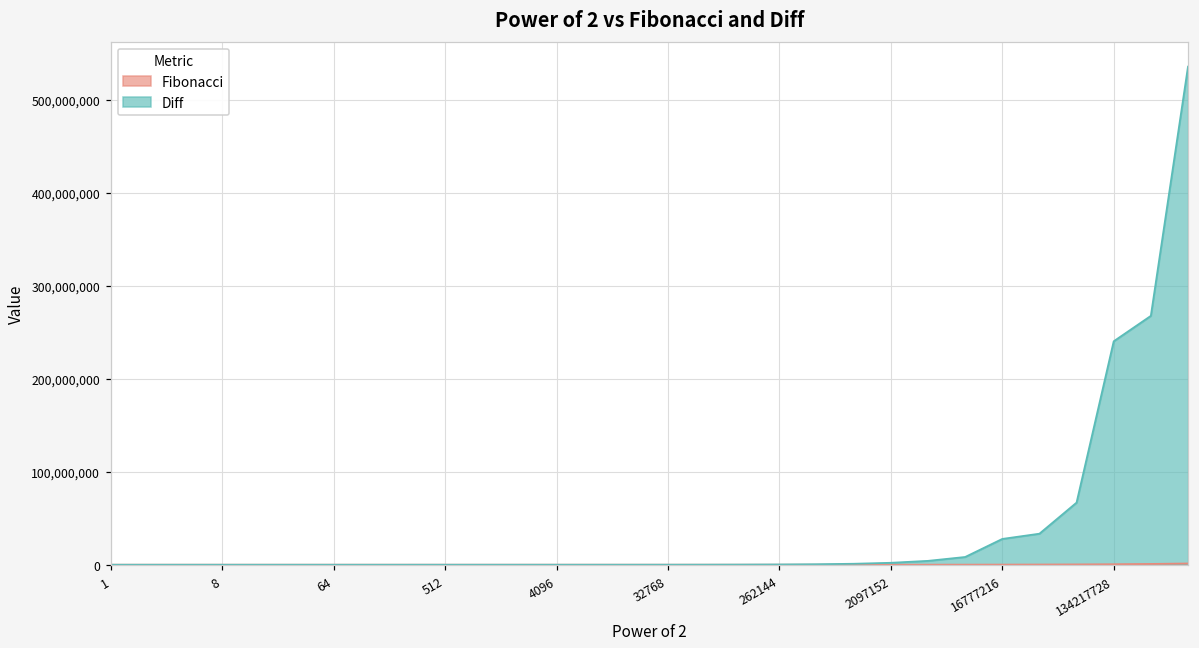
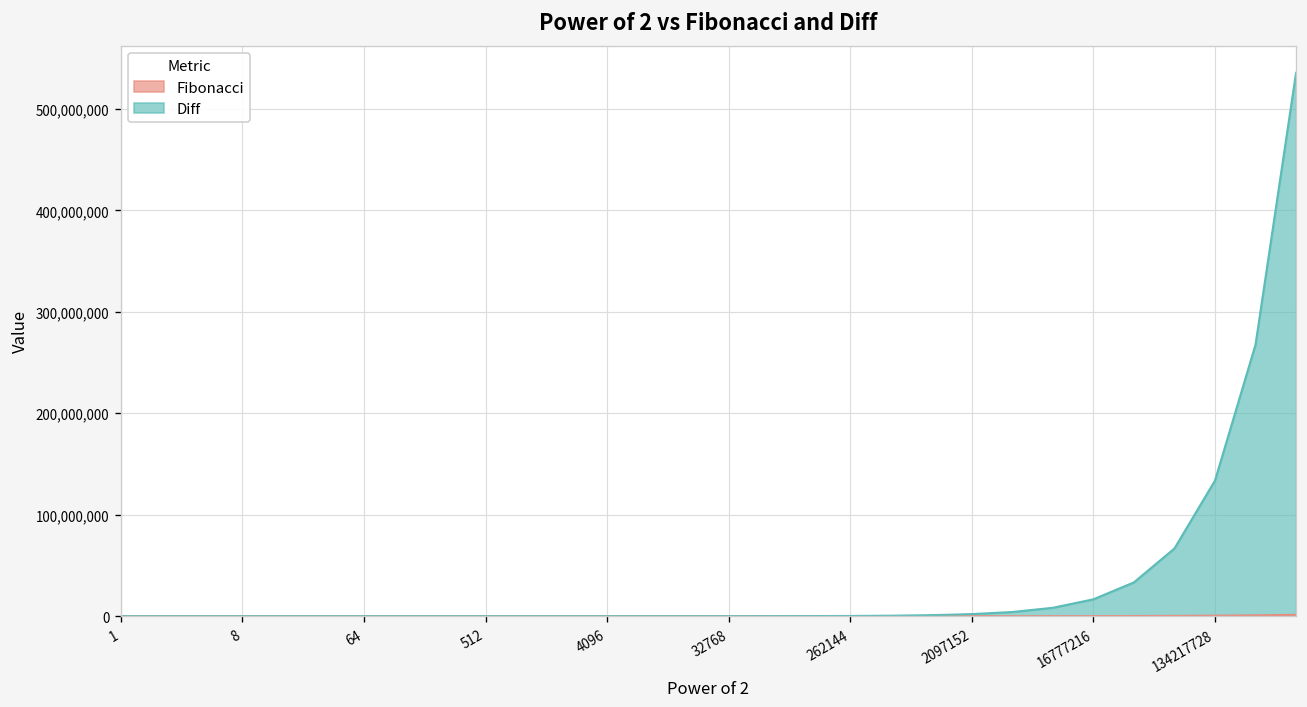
Diff, 16777216: 30,000,000 -> 20,000,000
Diff, 134217728: 240,000,000 -> 130,000,000
